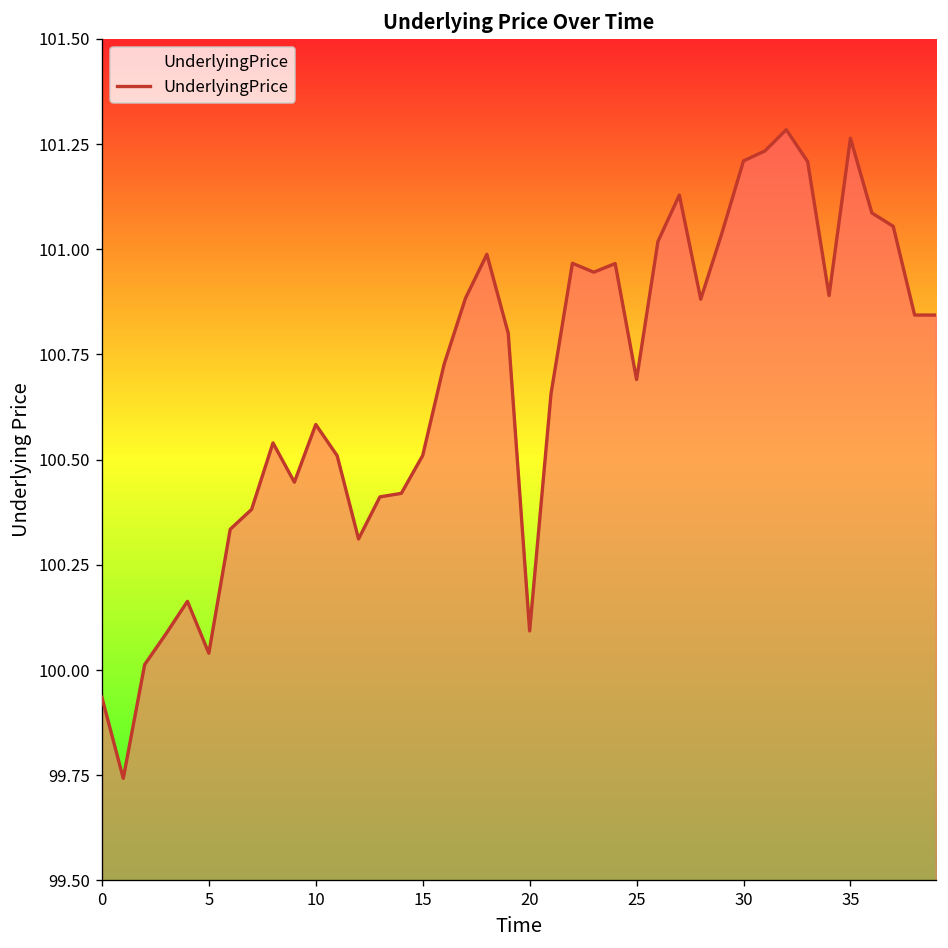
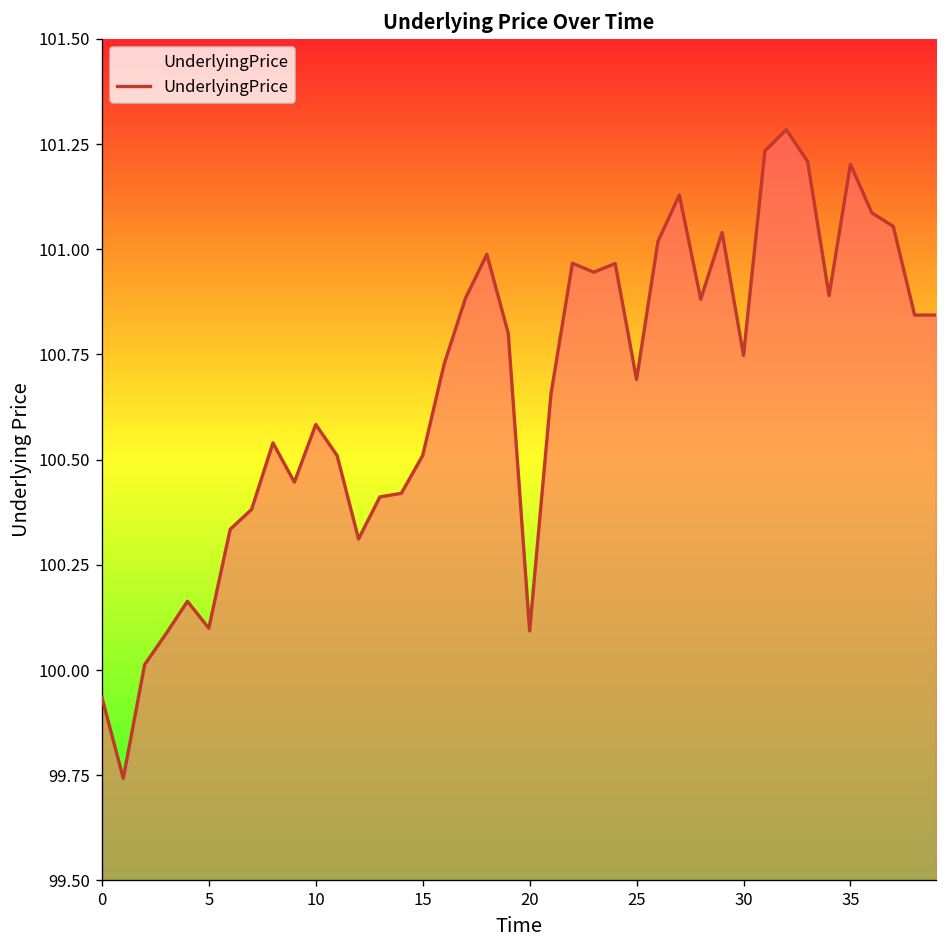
5: 100.04 -> 100.10
30: 101.21 -> 100.75
35: 101.26 -> 101.20
